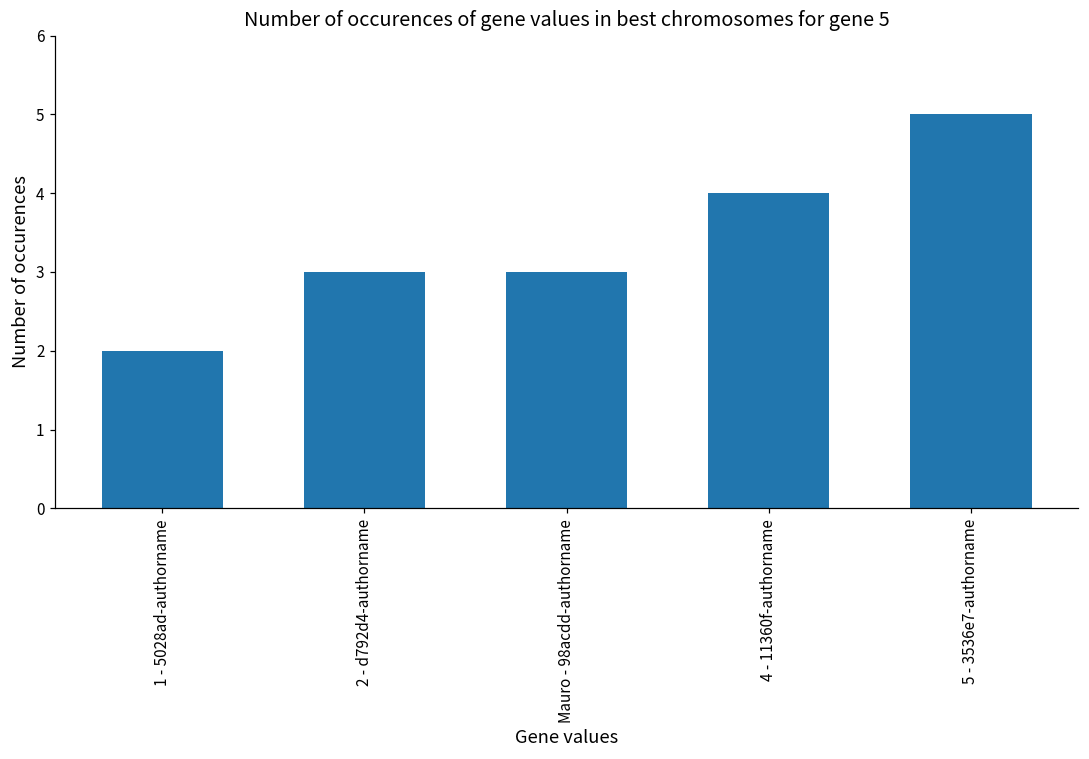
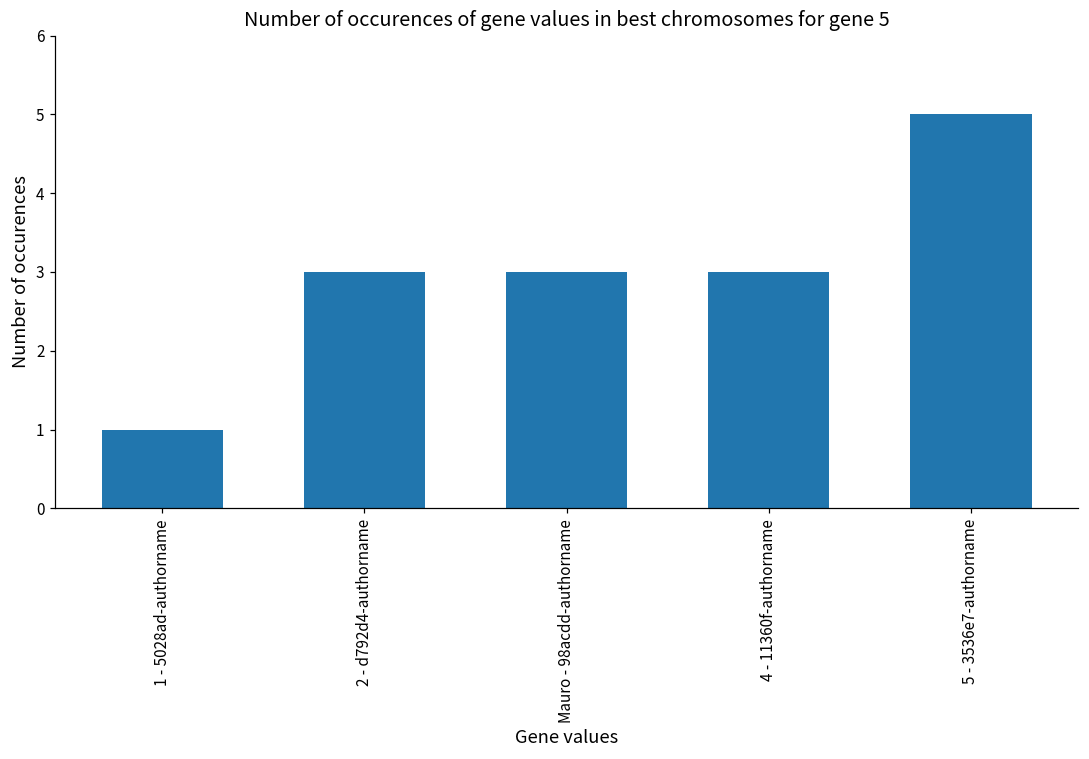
1 - 5028ad-authorname: 2 -> 1
4 - 11360f-authorname: 4 -> 3
